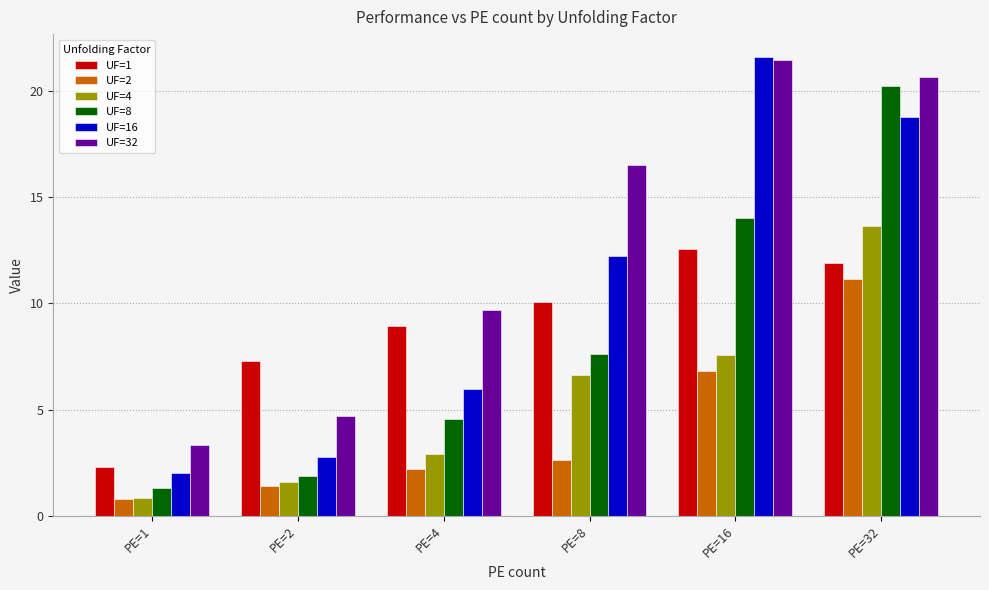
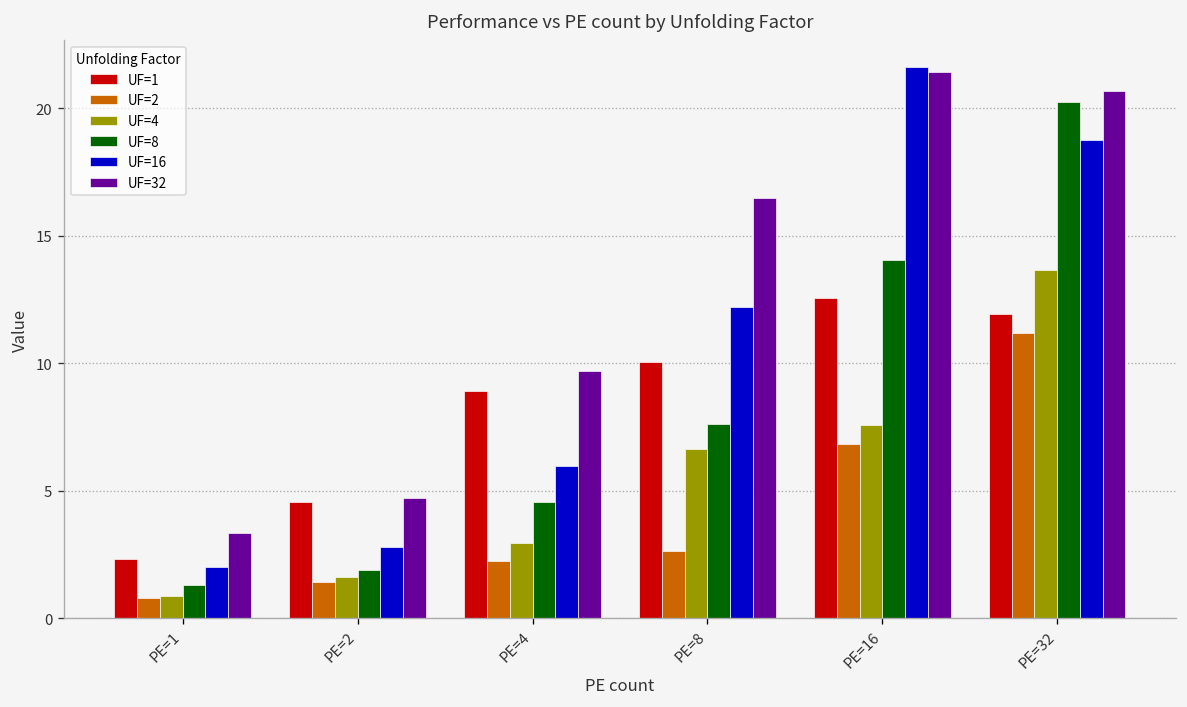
UF=1, PE=2: 7.3 -> 4.6
